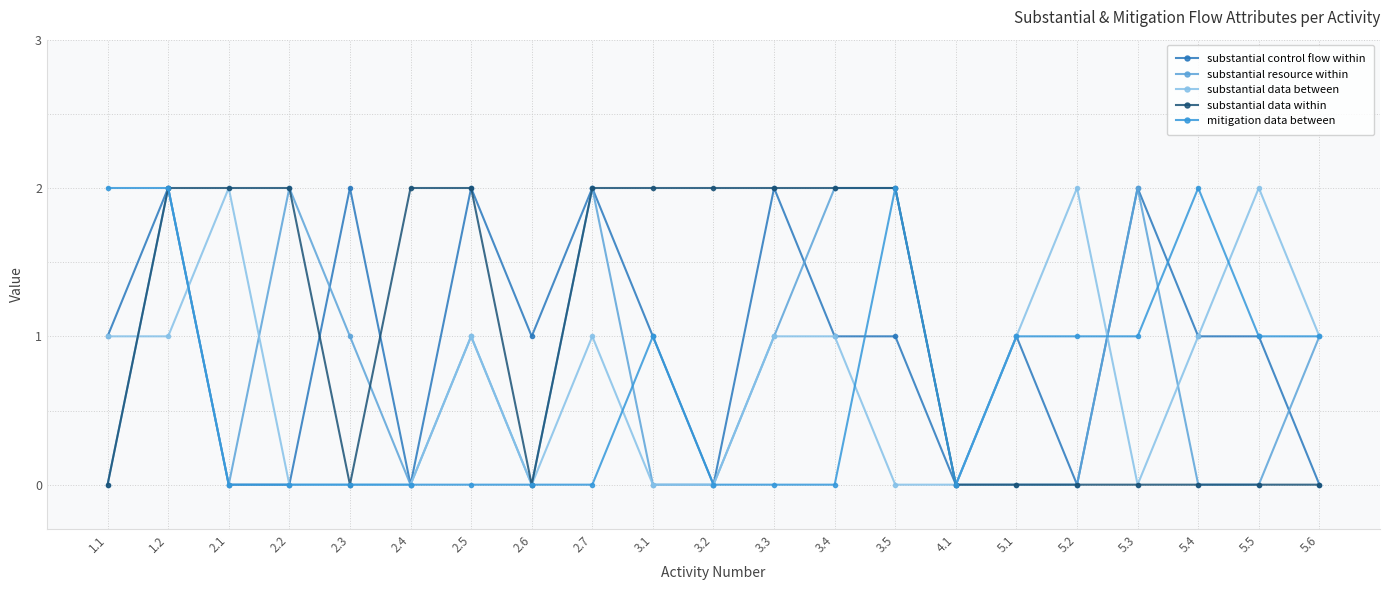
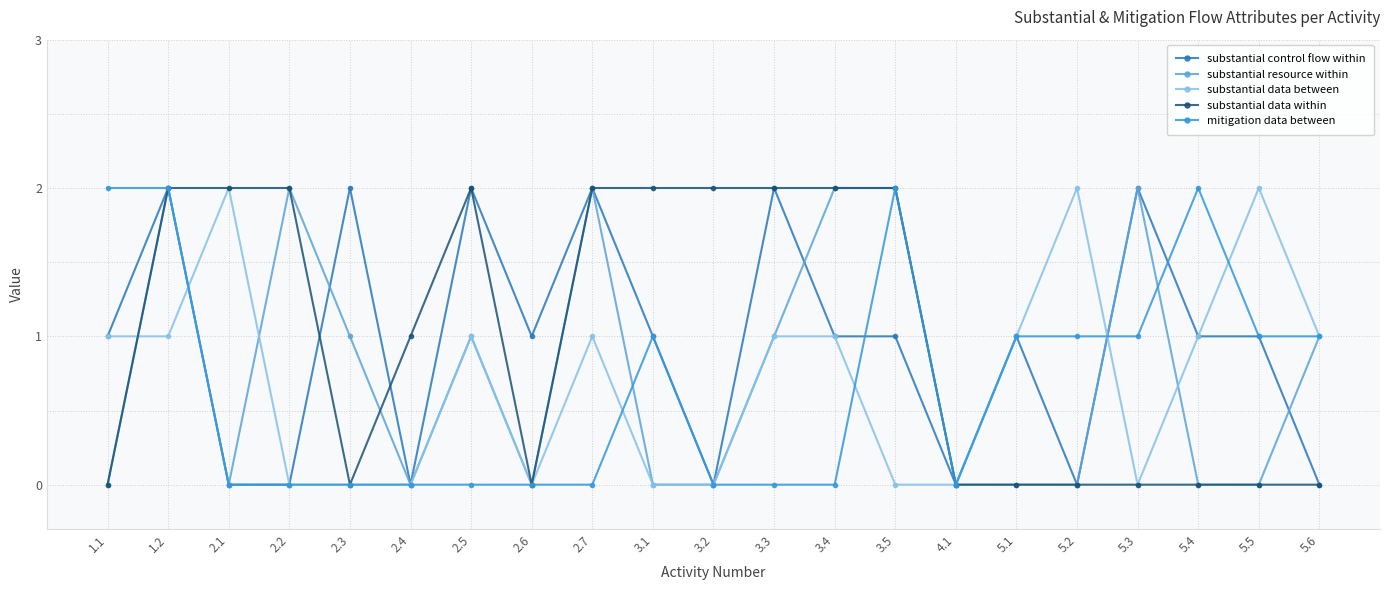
substantial data within, 2.4: 2 -> 1
